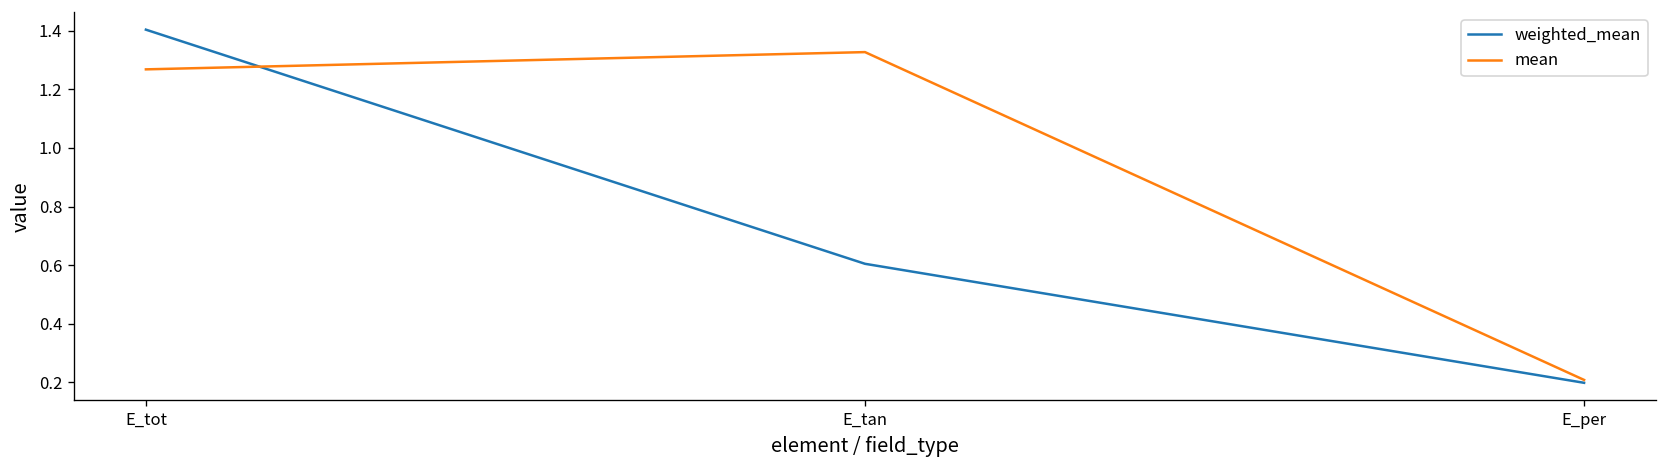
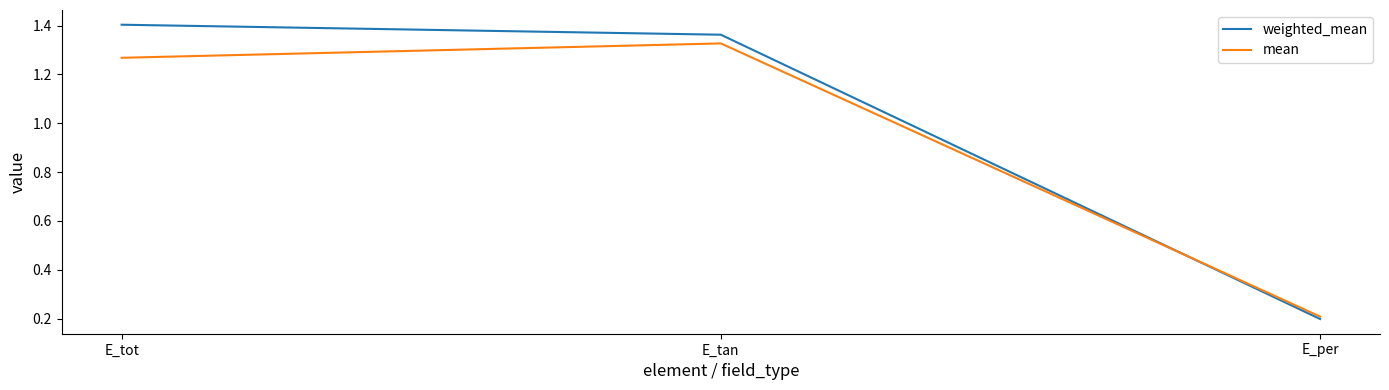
weighted_mean, E_tan: 0.60 -> 1.36
